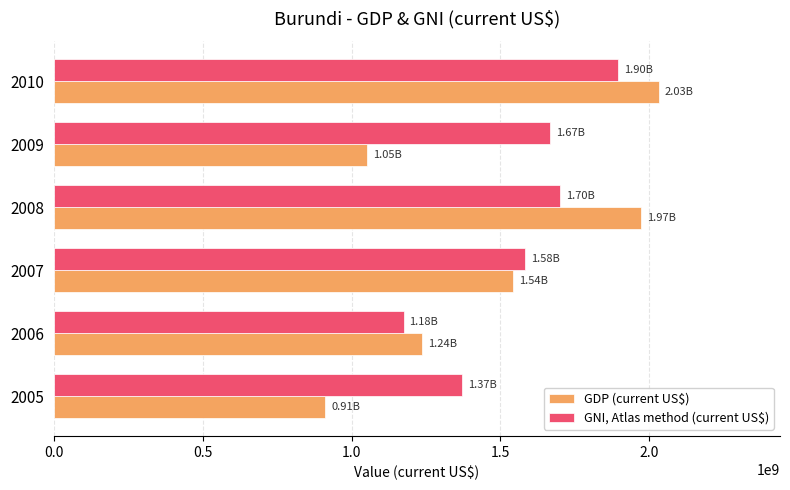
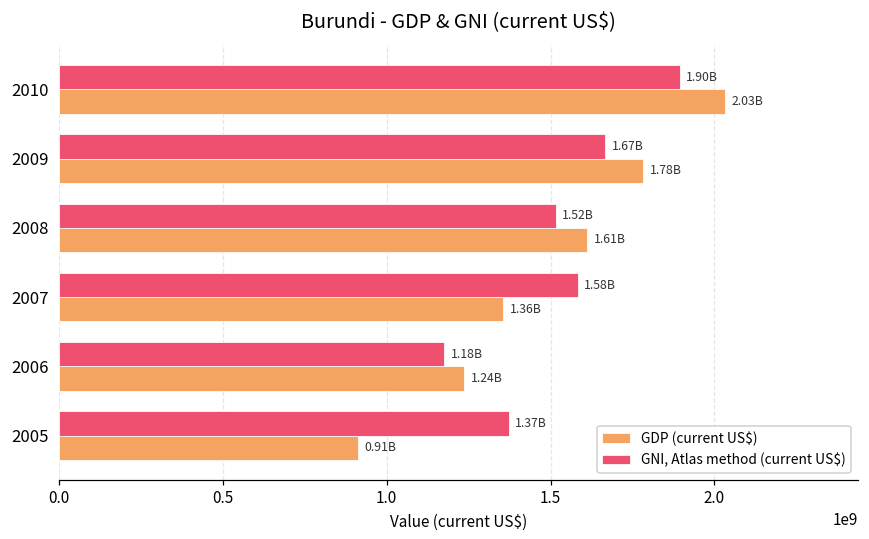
GDP (current US$), 2009: 1.05B -> 1.78B
GNI, Atlas method (current US$), 2008: 1.70B -> 1.52B
GDP (current US$), 2008: 1.97B -> 1.61B
GDP (current US$), 2007: 1.54B -> 1.36B
